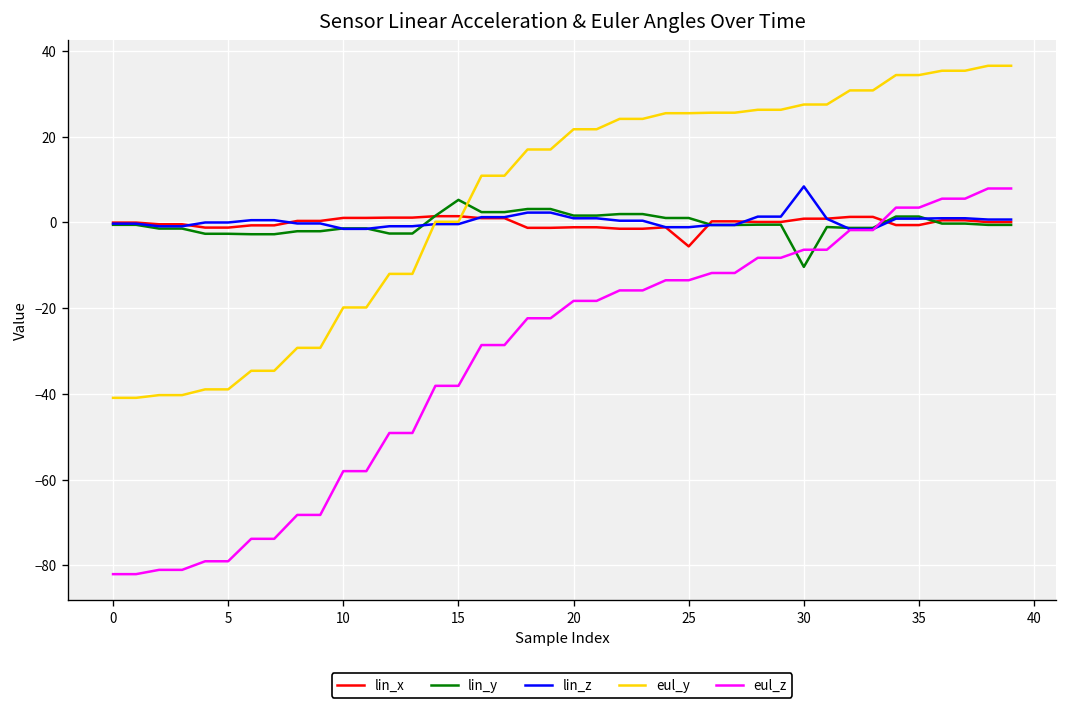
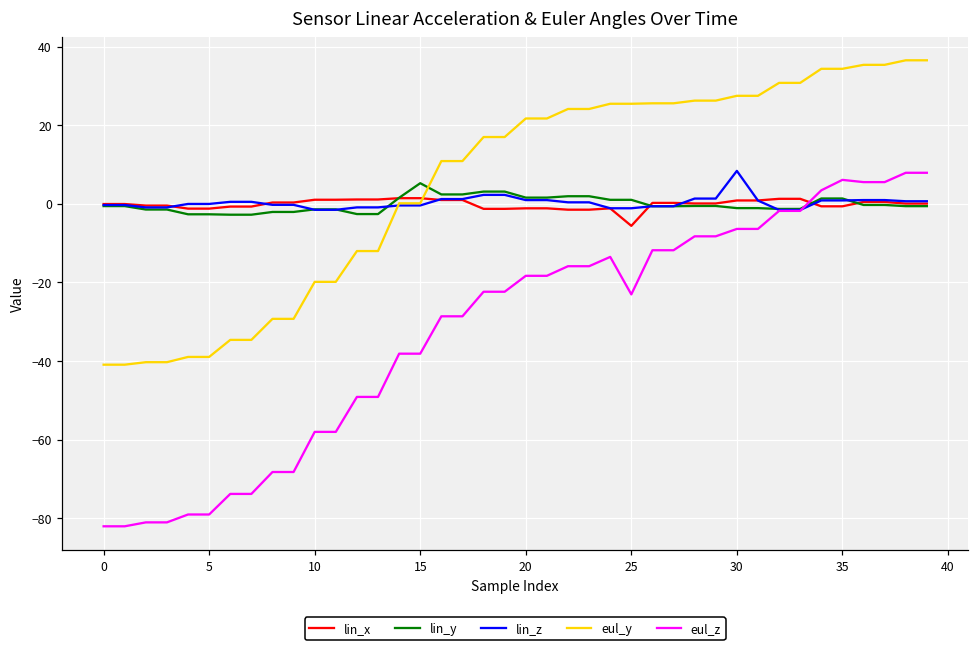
eul_z, 25: -14 -> -23
lin_y, 30: -10 -> -1
eul_z, 35: 3 -> 6
